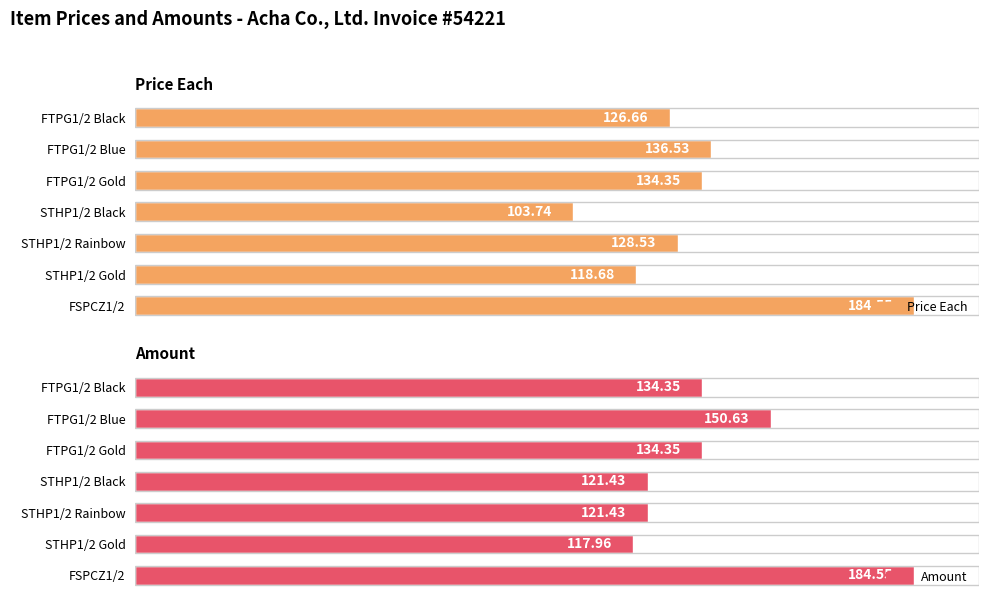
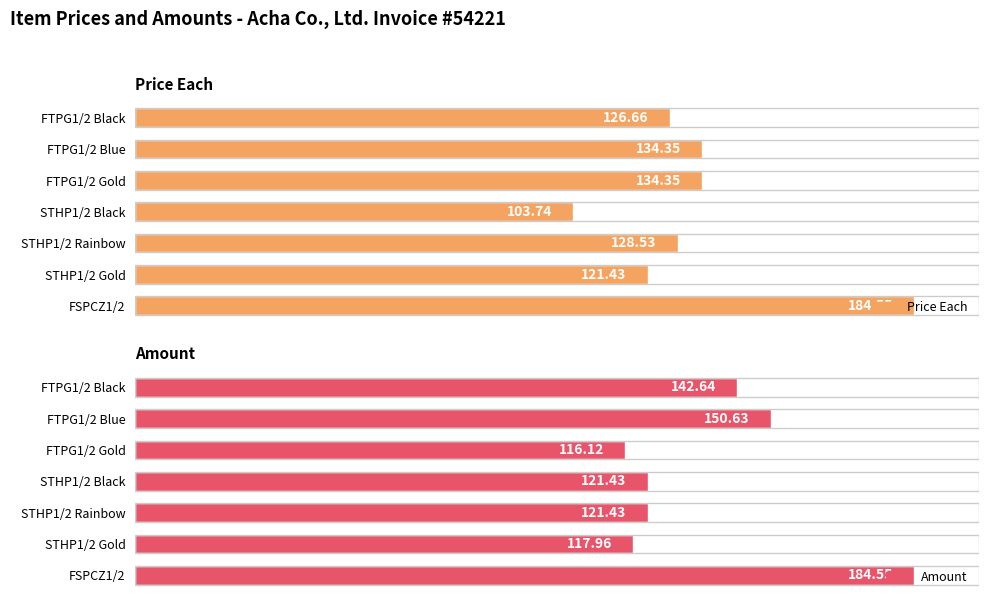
Price Each, FTPG1/2 Blue: 136.53 -> 134.35
Price Each, STHP1/2 Gold: 118.68 -> 121.43
Amount, FTPG1/2 Black: 134.35 -> 142.64
Amount, FTPG1/2 Gold: 134.35 -> 116.12
